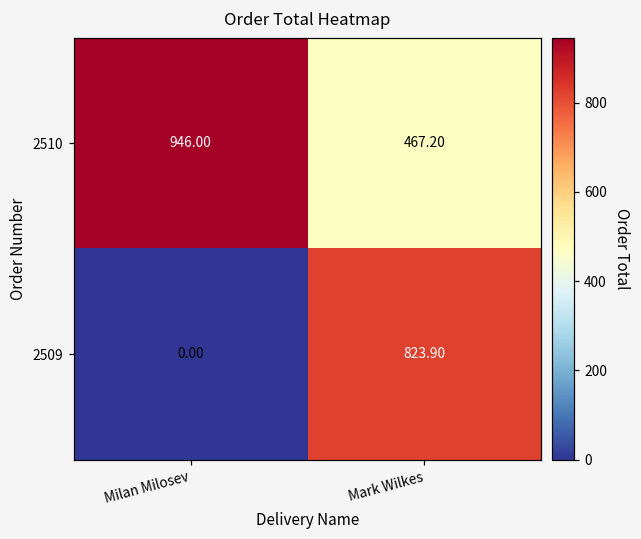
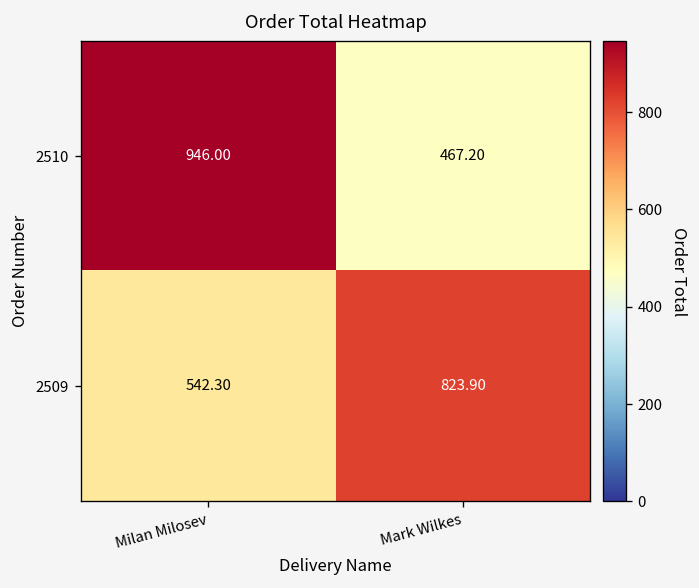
2509, Milan Milosev: 0.00 -> 542.30
